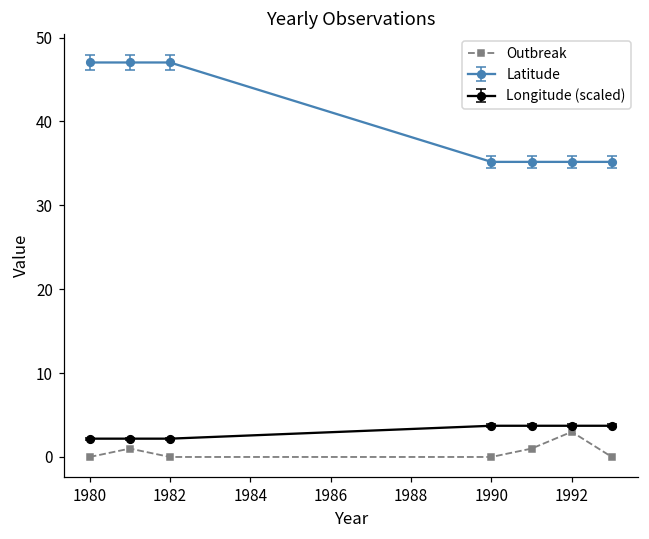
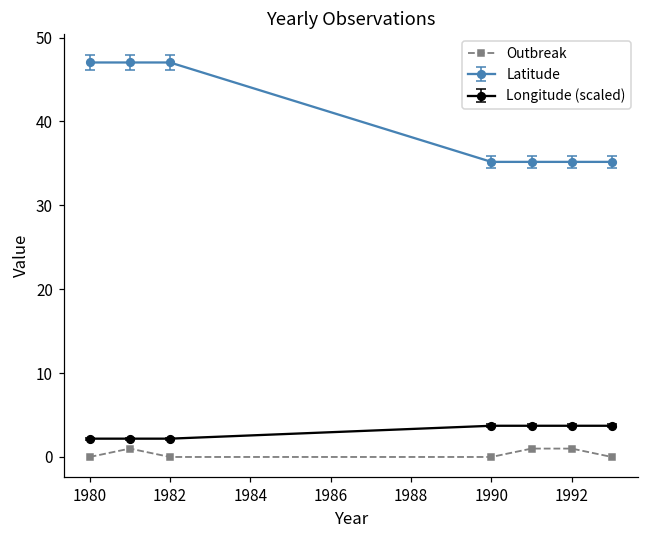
Outbreak, 1992: 3 -> 1
